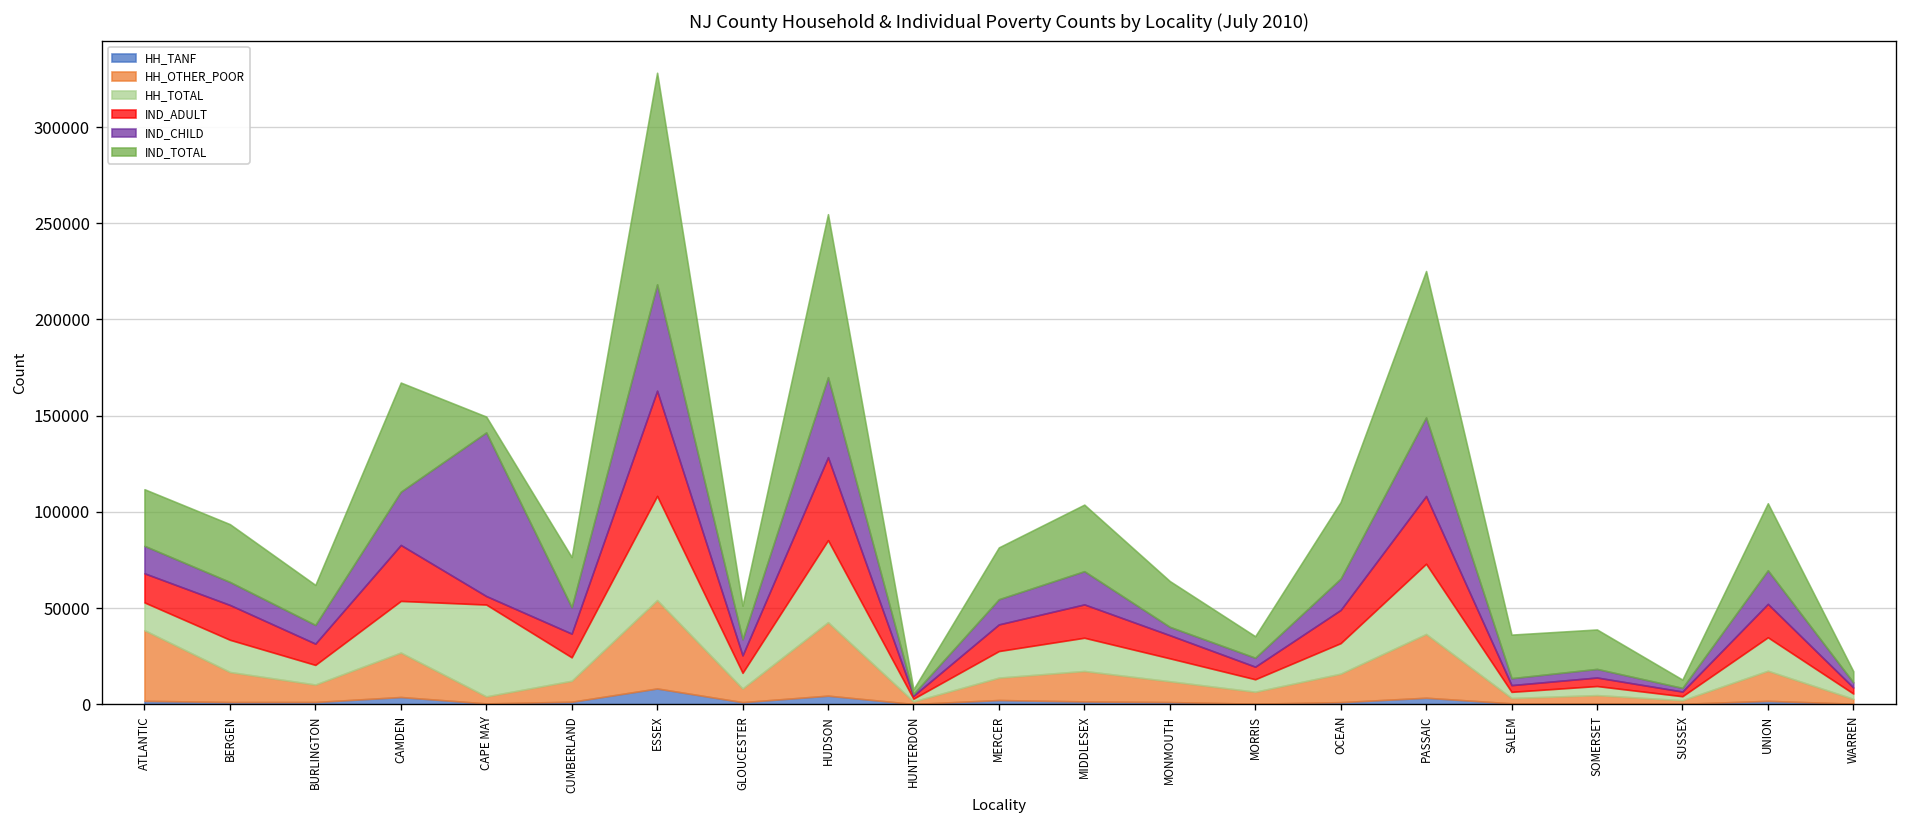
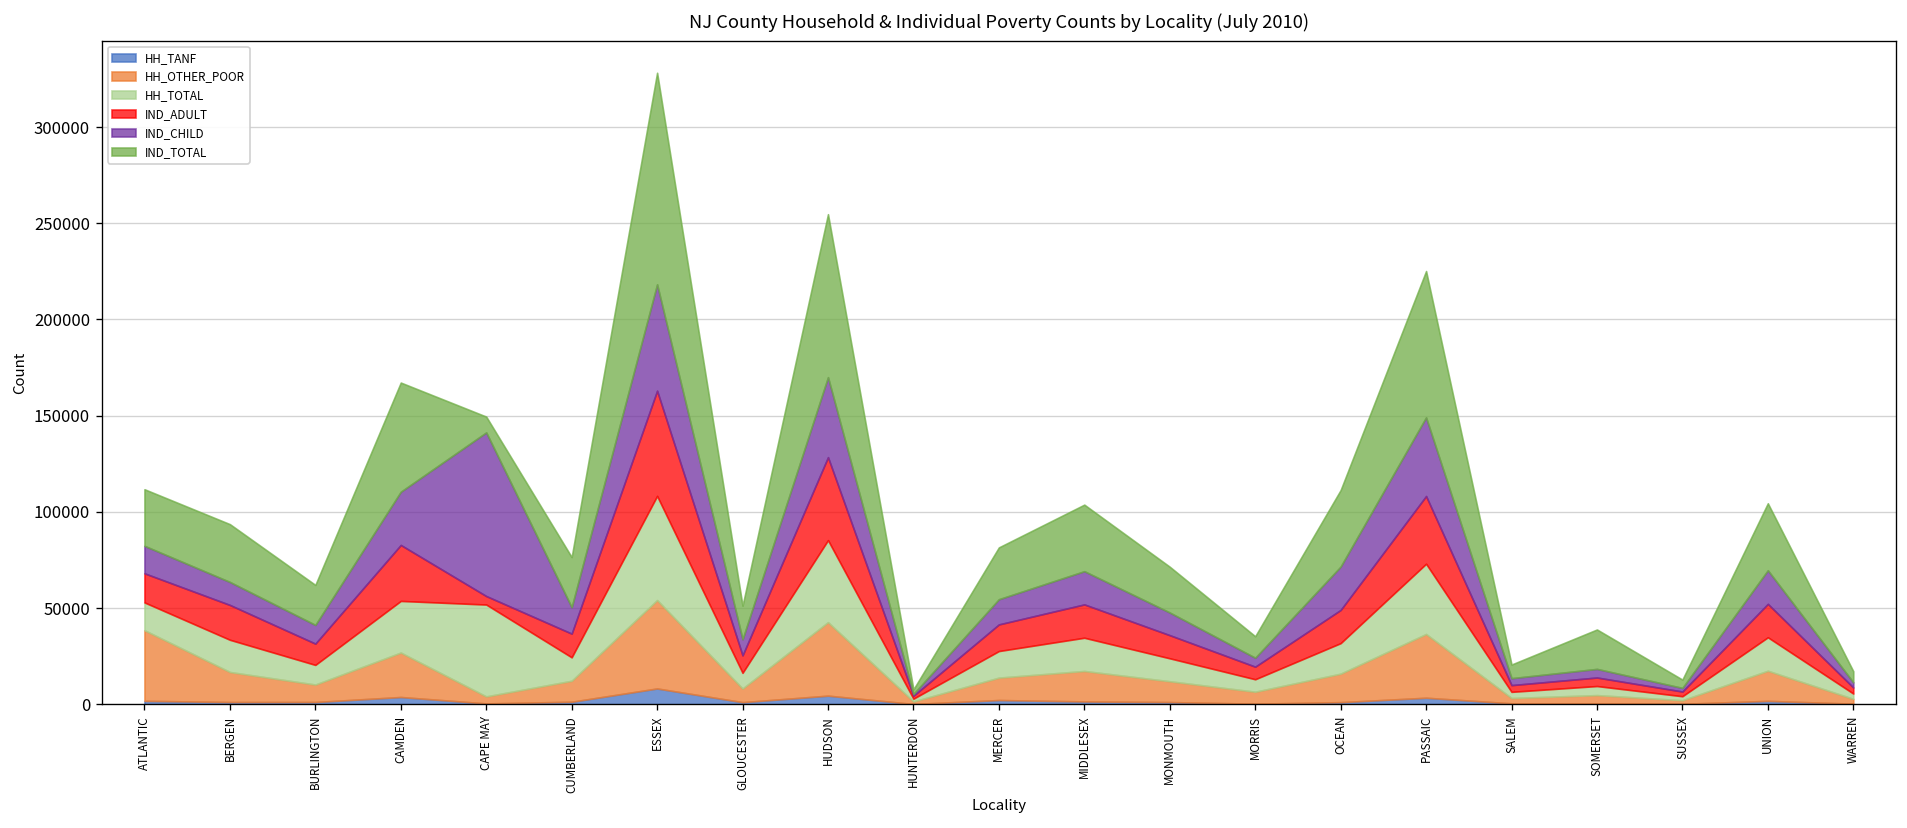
IND_CHILD, MONMOUTH: 4000 -> 12000
IND_CHILD, OCEAN: 16000 -> 23000
IND_TOTAL, SALEM: 23000 -> 7000
